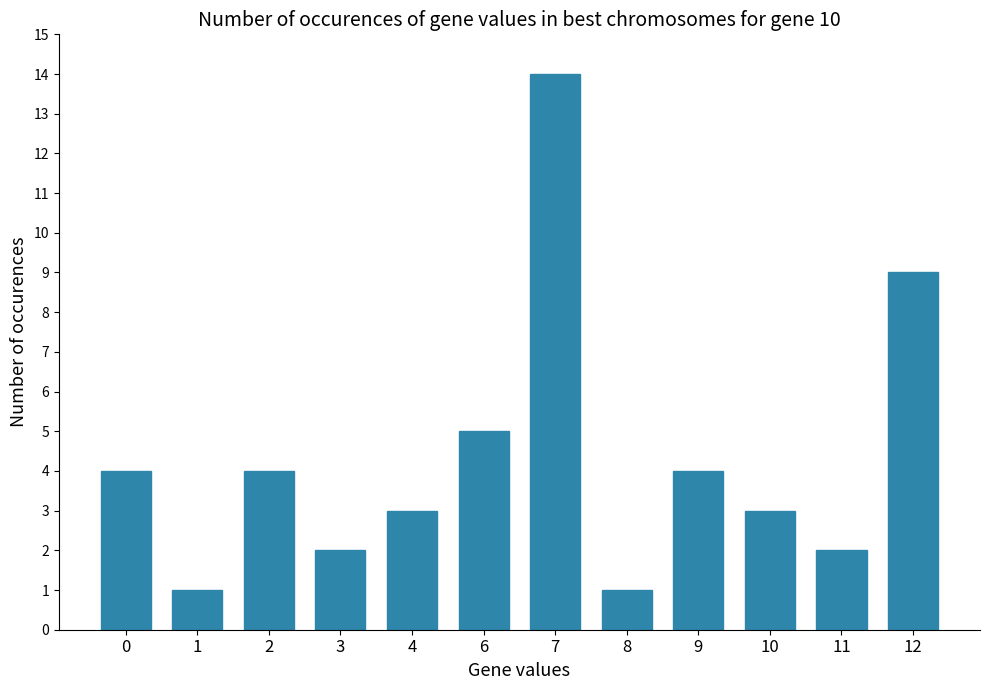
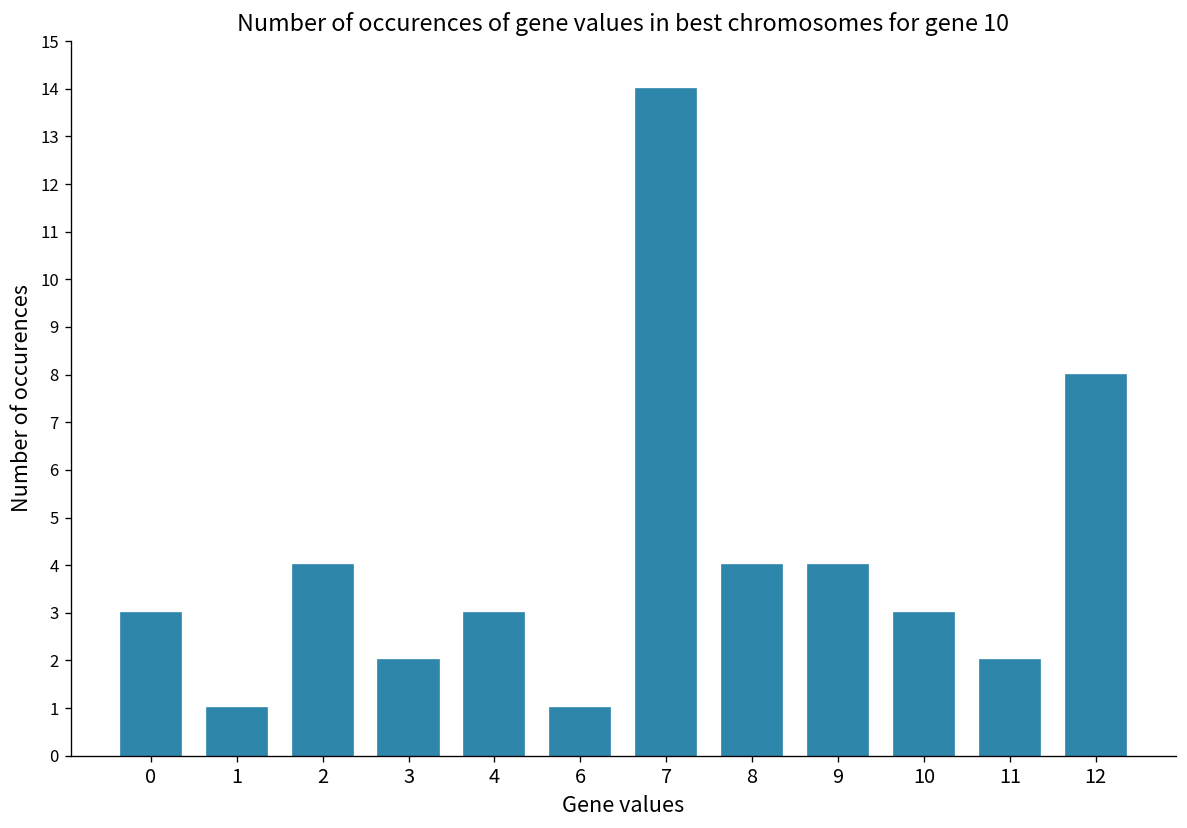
0: 4 -> 3
6: 5 -> 1
8: 1 -> 4
12: 9 -> 8
